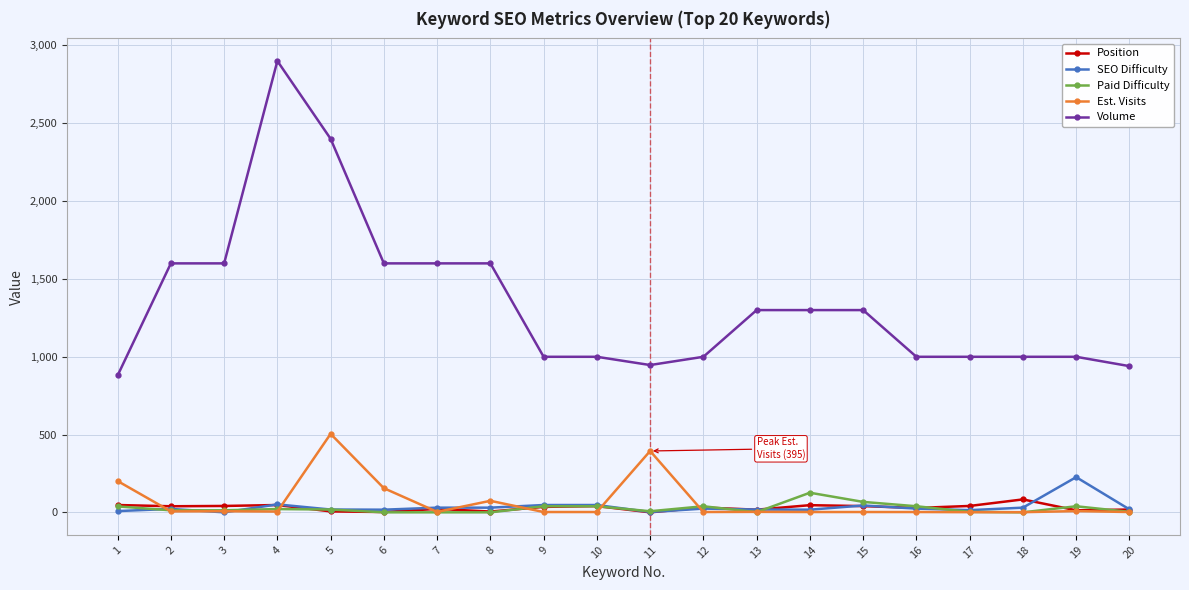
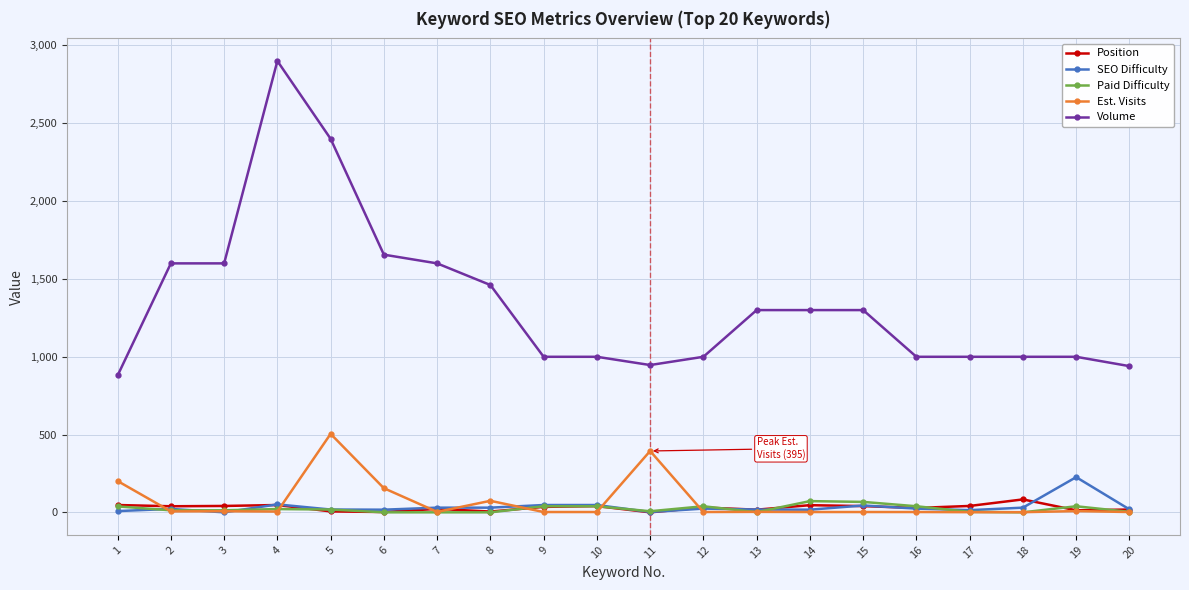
Volume, 6: 1,600 -> 1,660
Volume, 8: 1,600 -> 1,460
Paid Difficulty, 14: 130 -> 70
